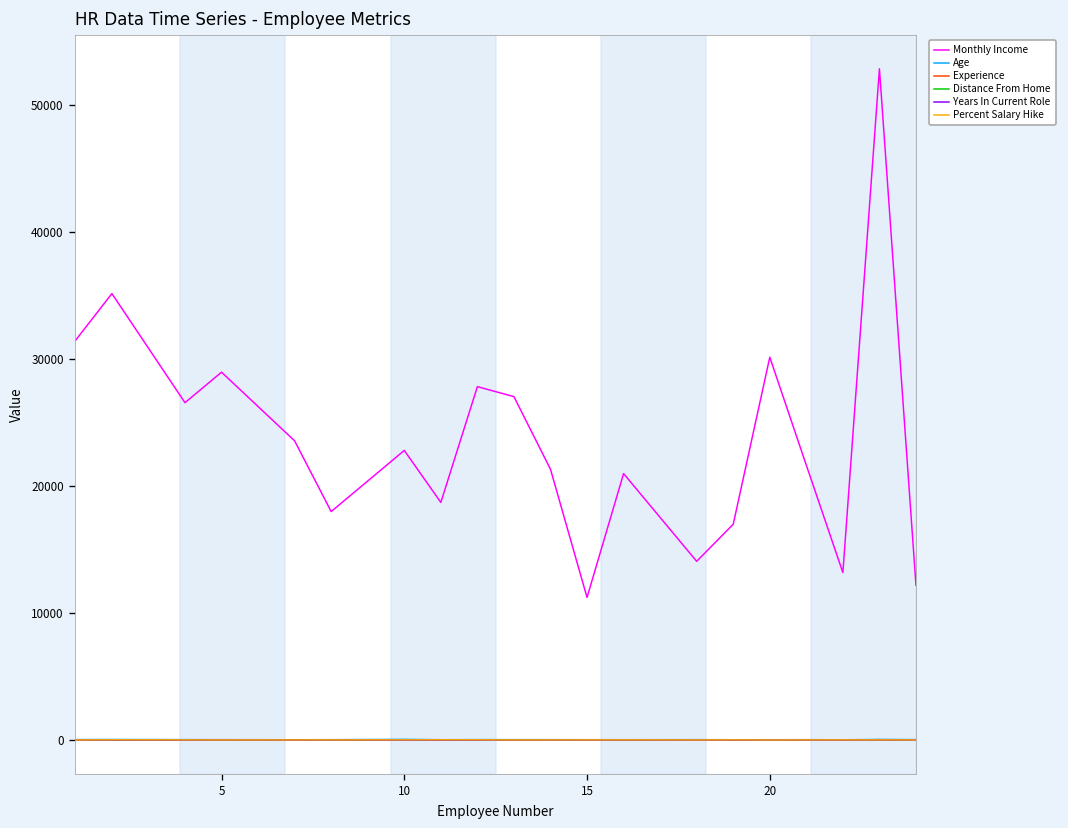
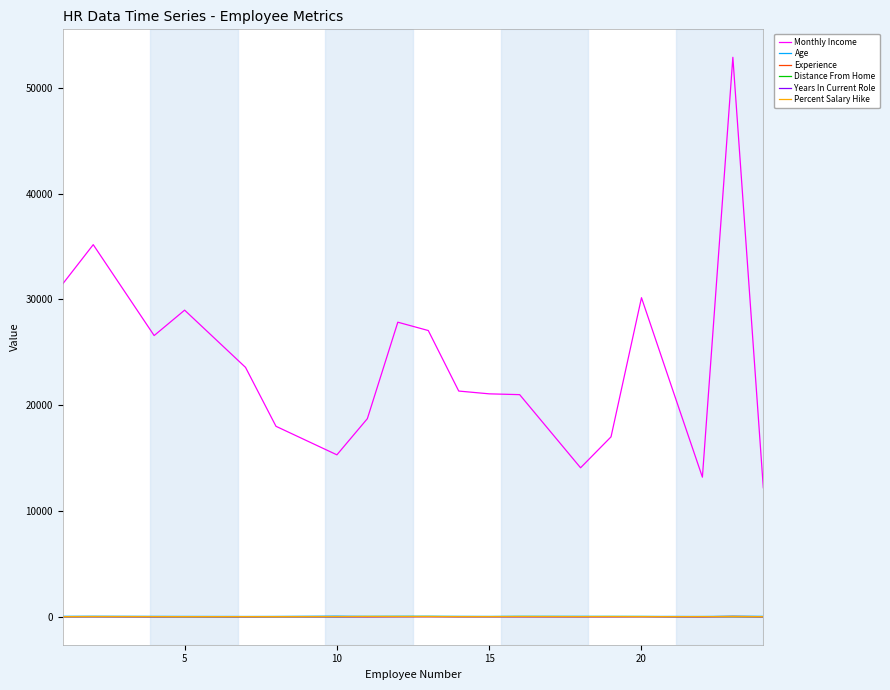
Monthly Income, 10: 22800 -> 15300
Monthly Income, 15: 11200 -> 21100
